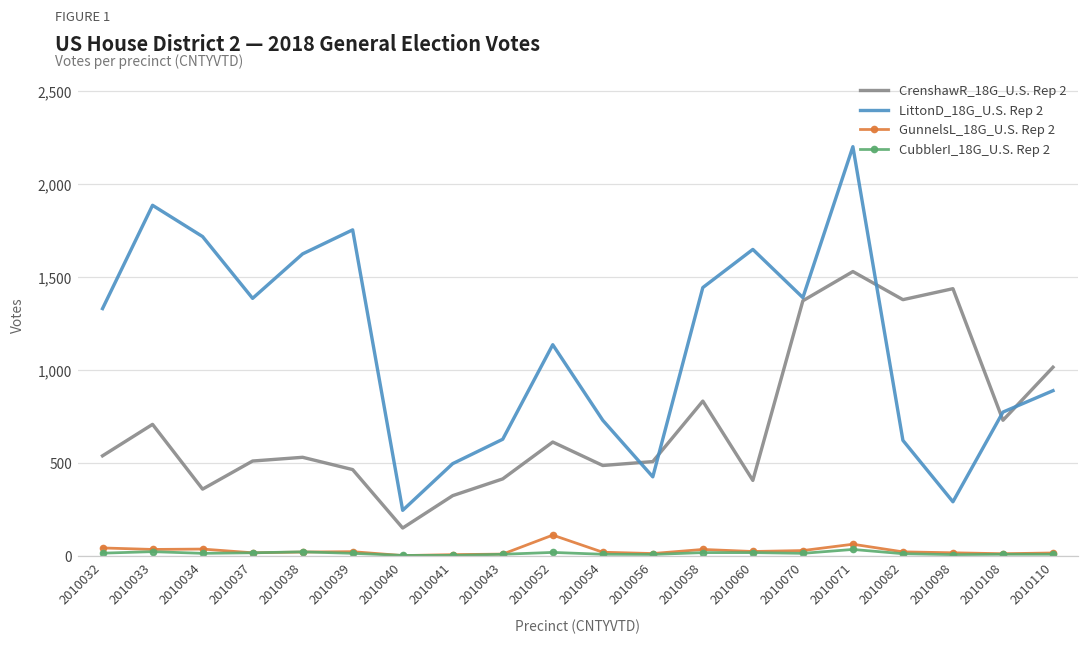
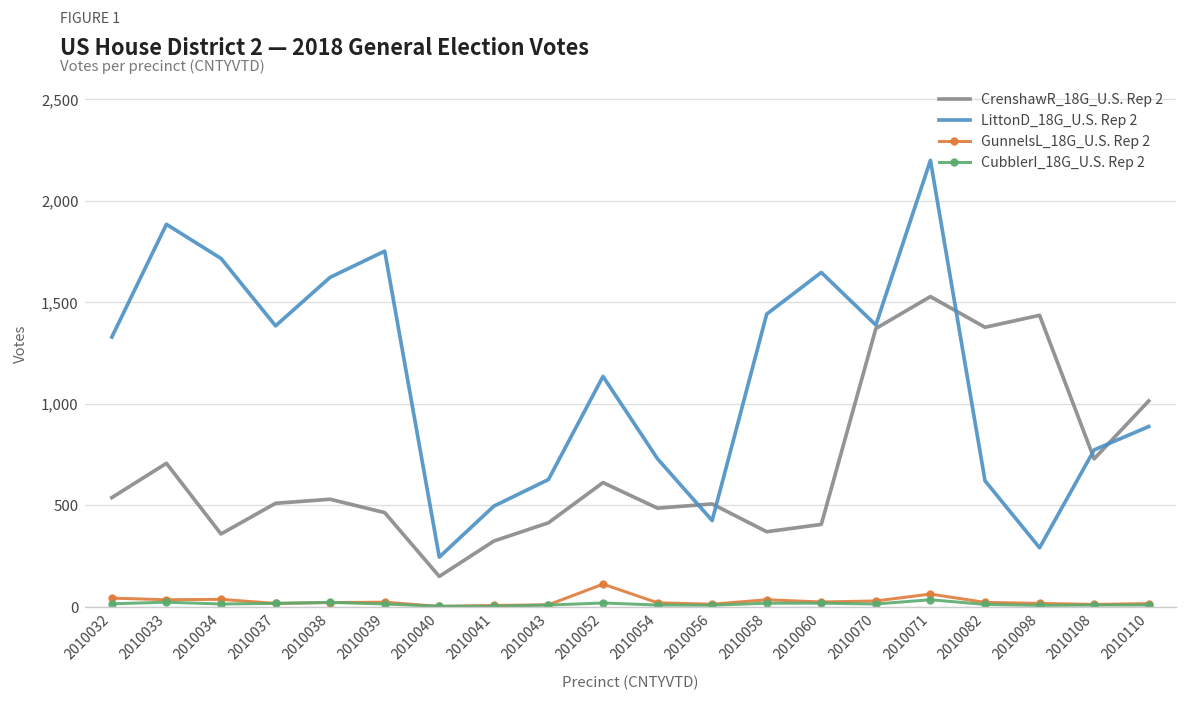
CrenshawR_18G_U.S. Rep 2, 2010058: 830 -> 370
